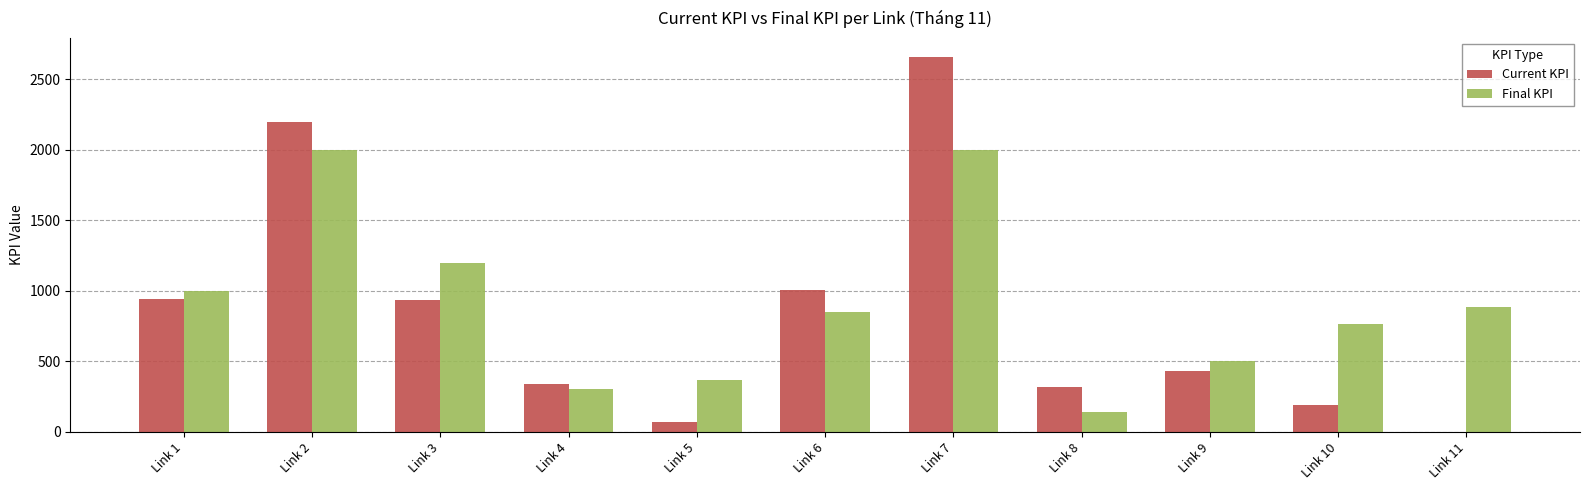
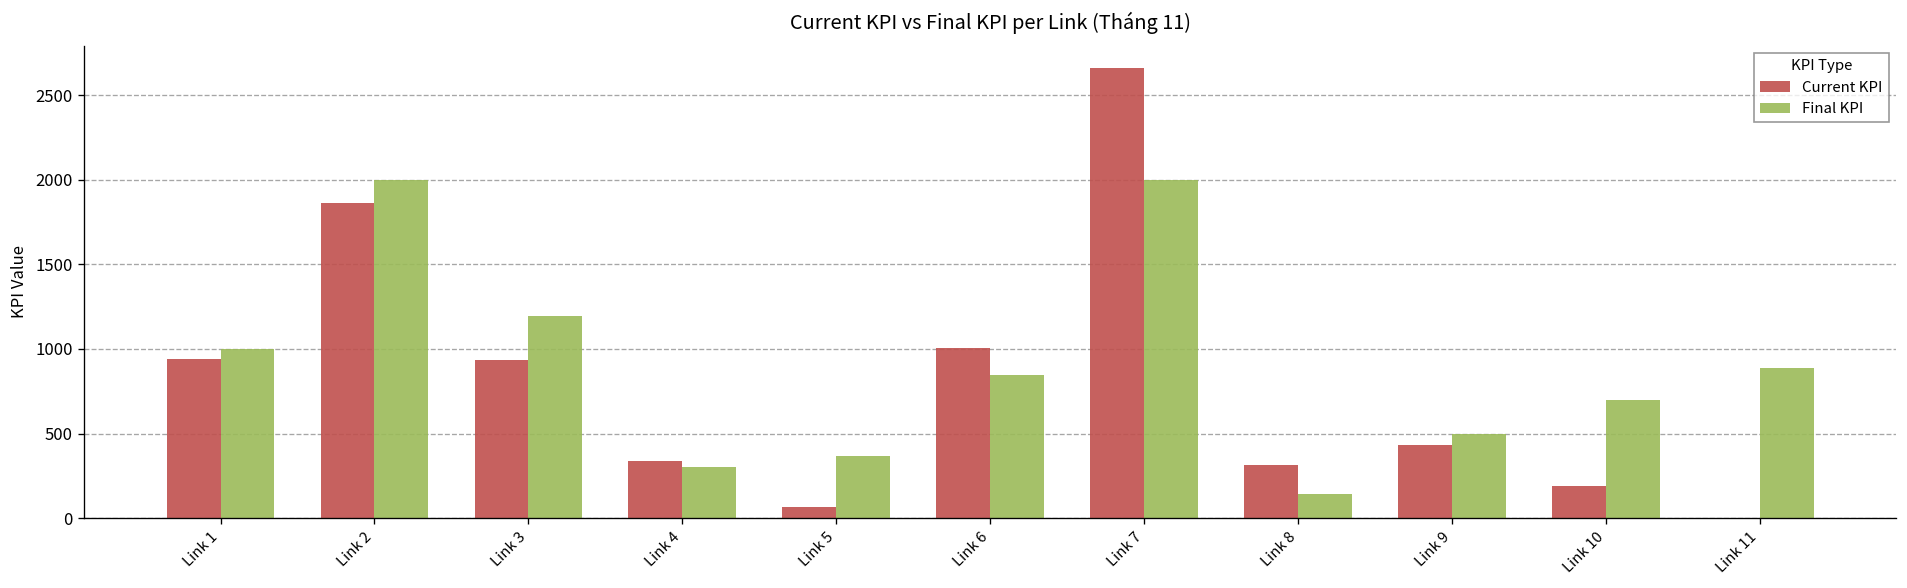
Current KPI, Link 2: 2200 -> 1860
Final KPI, Link 10: 770 -> 700
